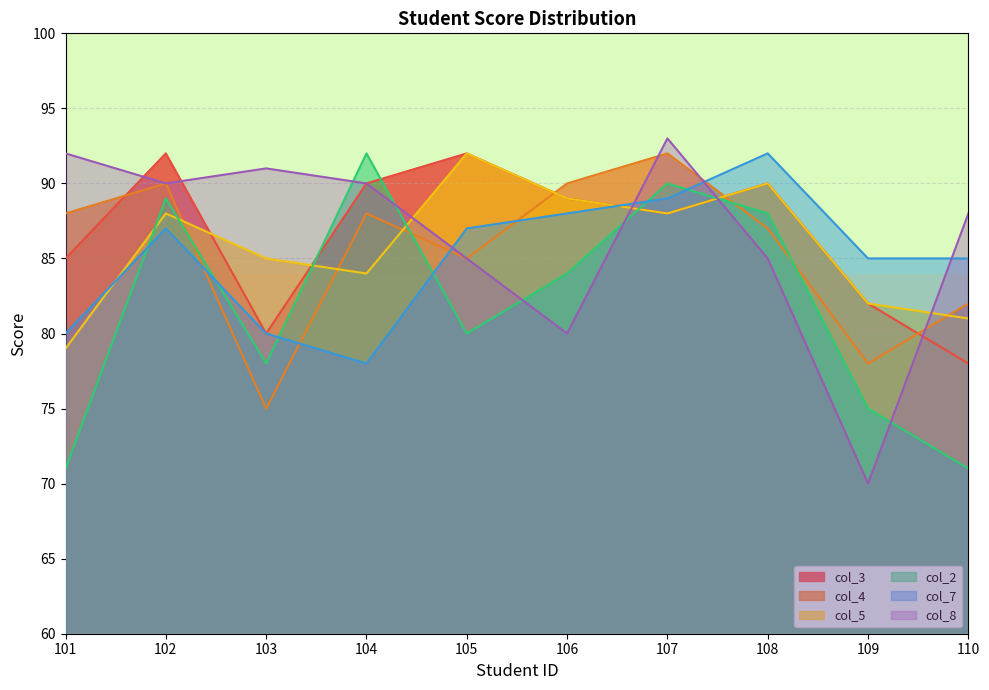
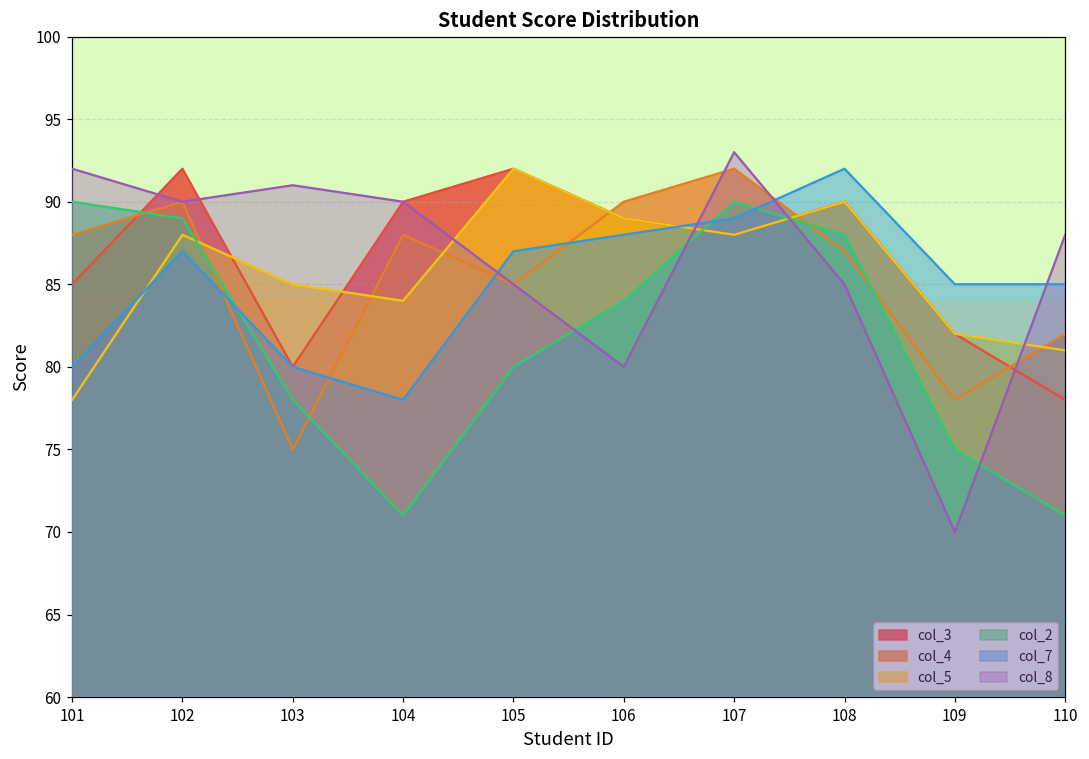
col_5, 101: 79 -> 78
col_2, 101: 71 -> 90
col_2, 104: 92 -> 71
